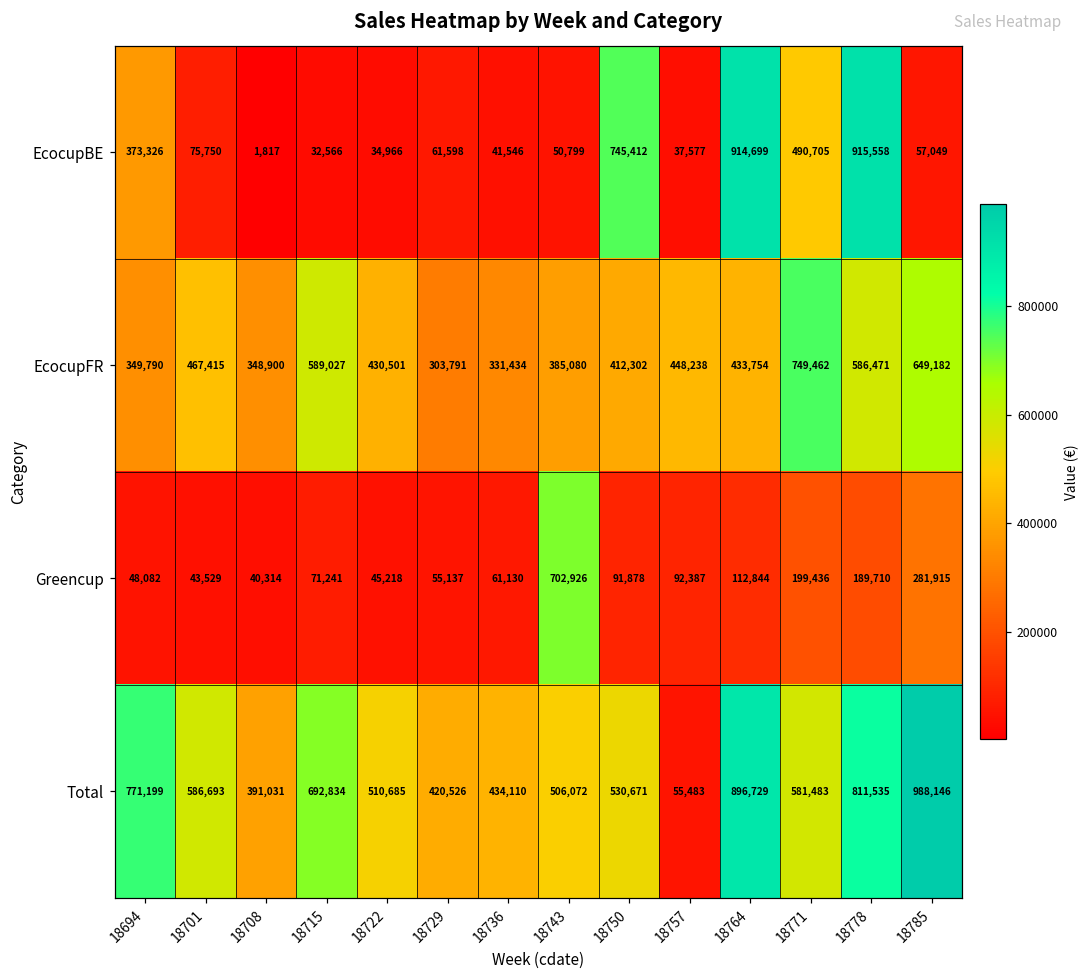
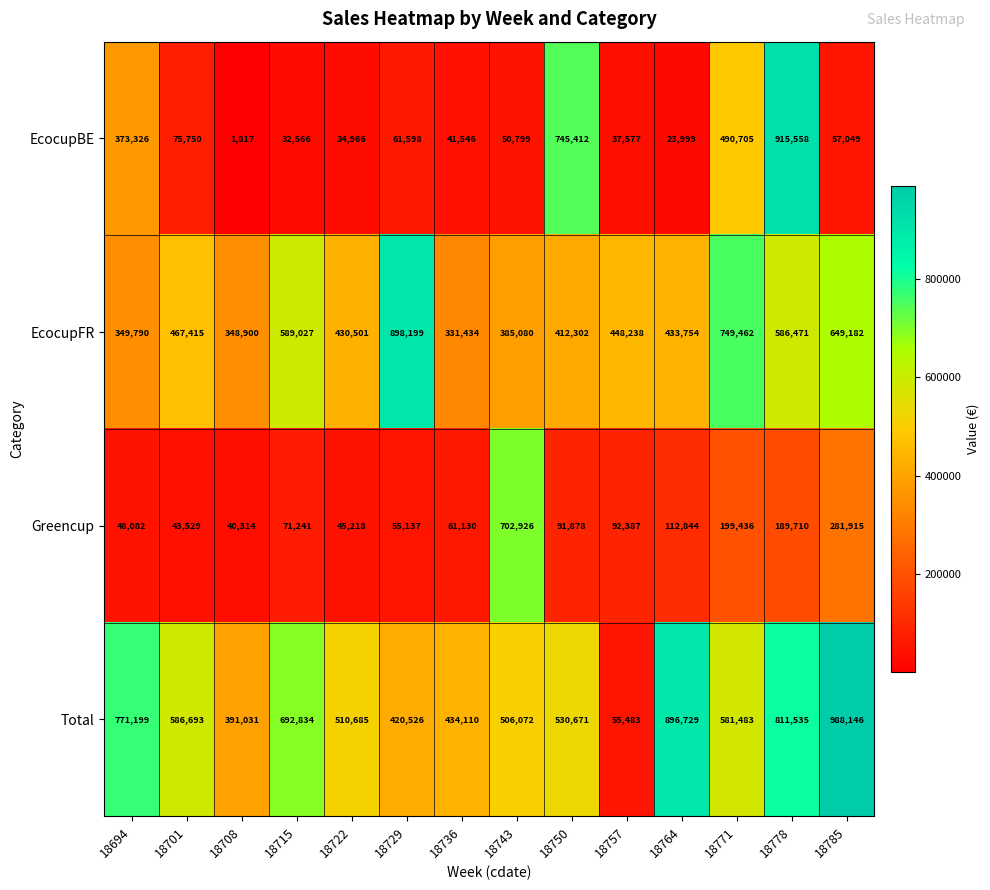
EcocupBE, 18764: 914,699 -> 23,999
EcocupFR, 18729: 303,791 -> 898,199
